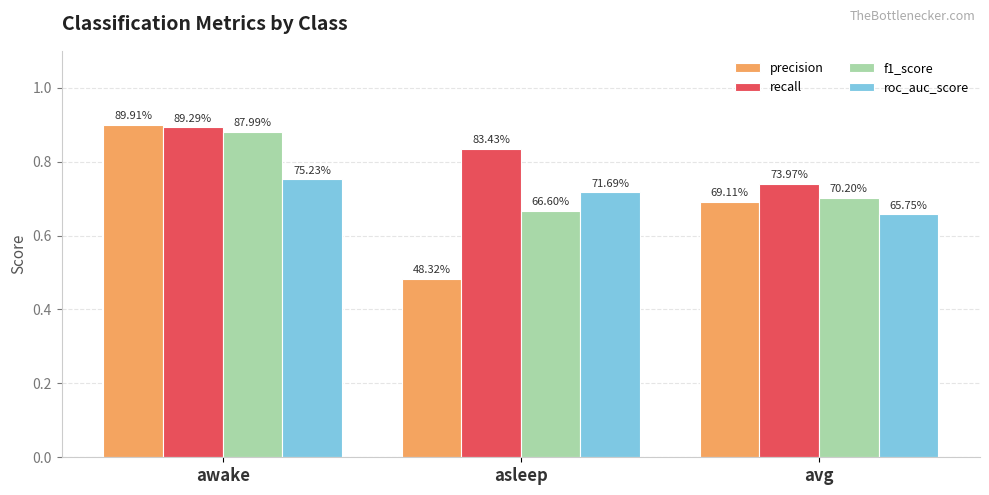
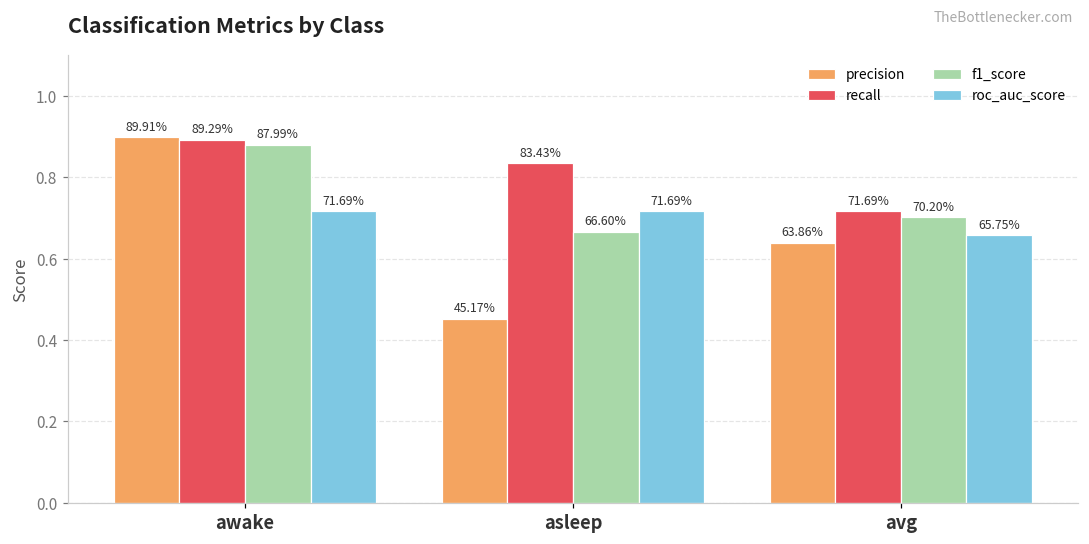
roc_auc_score, awake: 75.23% -> 71.69%
precision, asleep: 48.32% -> 45.17%
precision, avg: 69.11% -> 63.86%
recall, avg: 73.97% -> 71.69%
